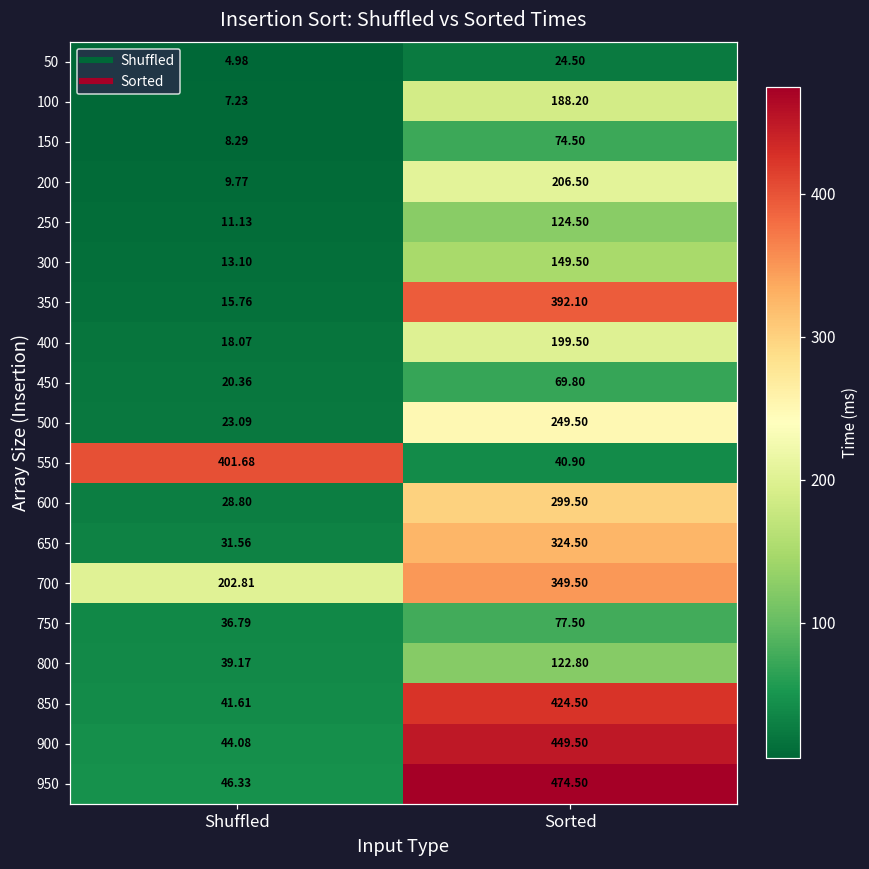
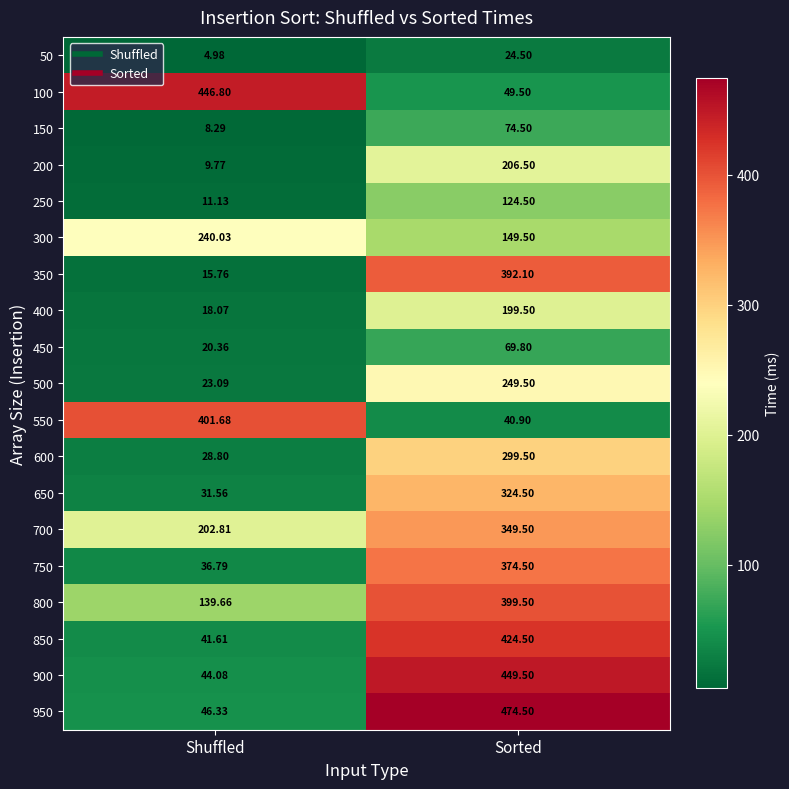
100, Shuffled: 7.23 -> 446.80
100, Sorted: 188.20 -> 49.50
300, Shuffled: 13.10 -> 240.03
750, Sorted: 77.50 -> 374.50
800, Shuffled: 39.17 -> 139.66
800, Sorted: 122.80 -> 399.50
